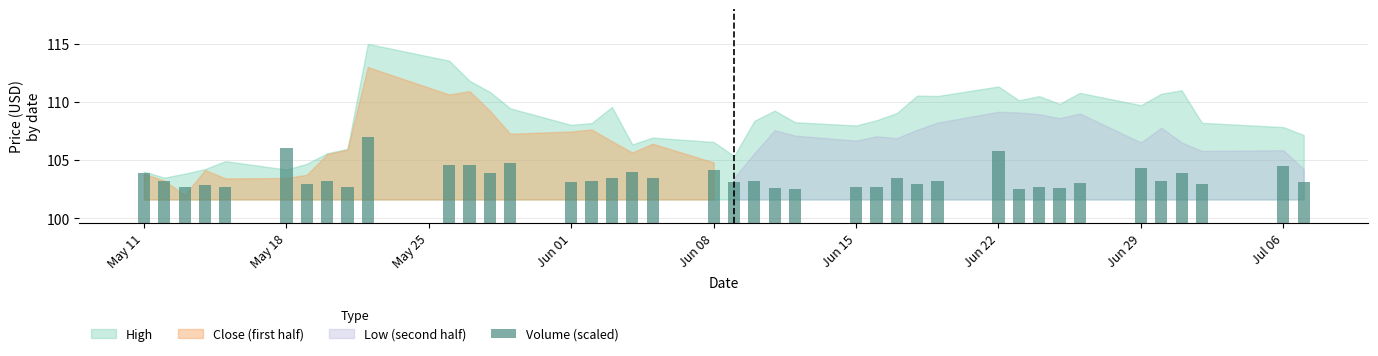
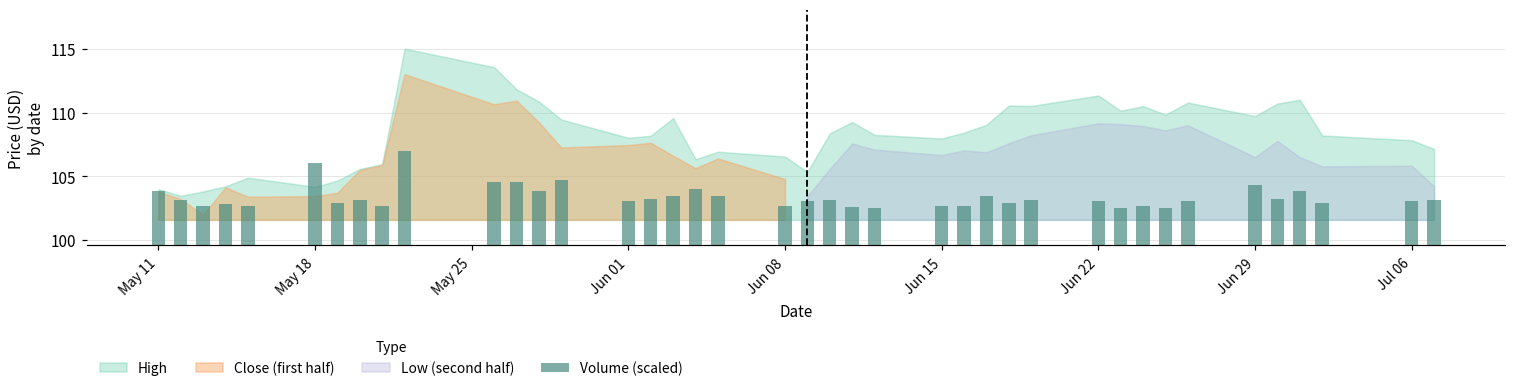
Volume (scaled), Jun 08: 104.1 -> 102.6
Volume (scaled), Jun 22: 105.8 -> 103.1
Volume (scaled), Jul 06: 104.5 -> 103.1
